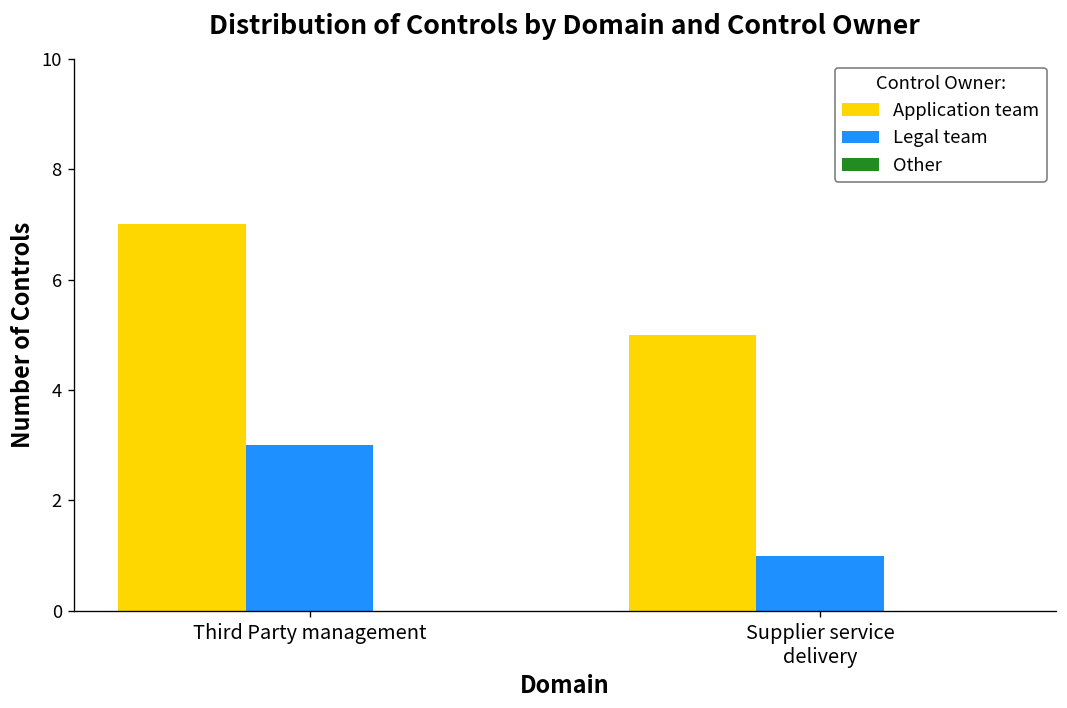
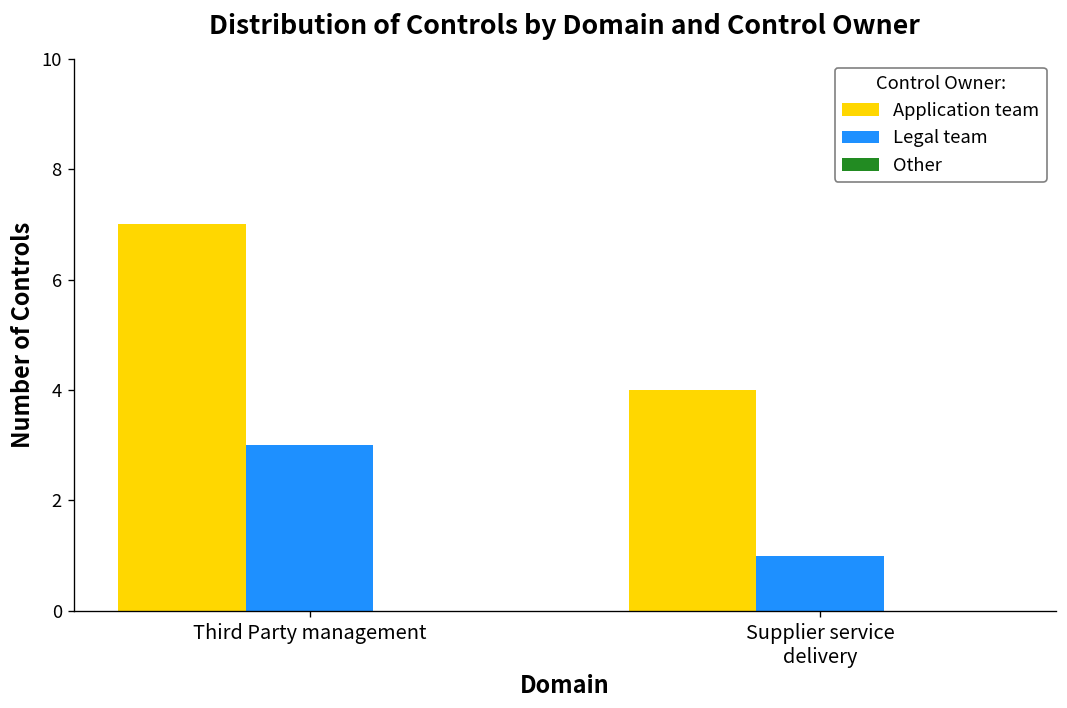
Application team, Supplier service delivery: 5 -> 4
